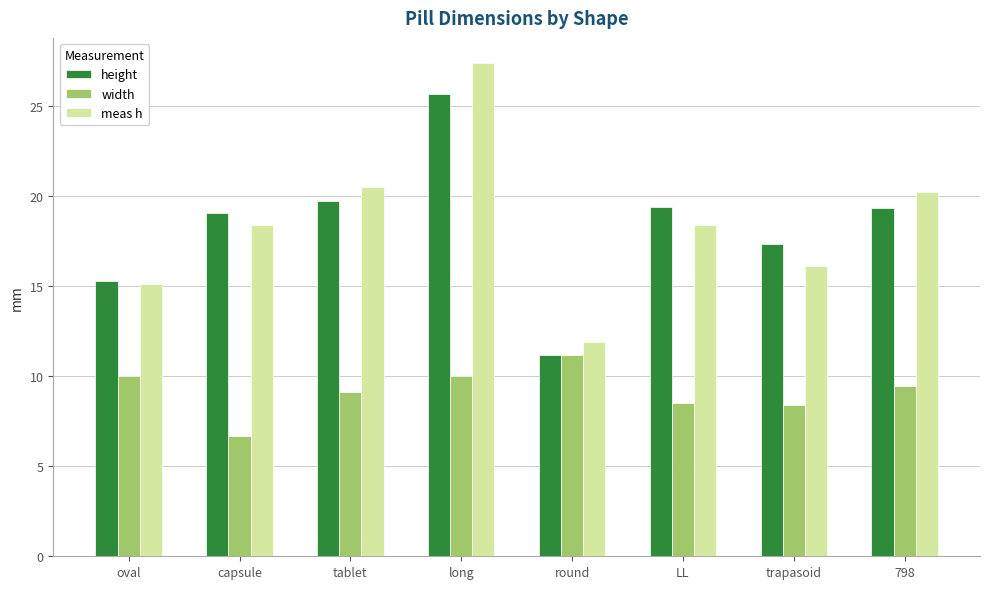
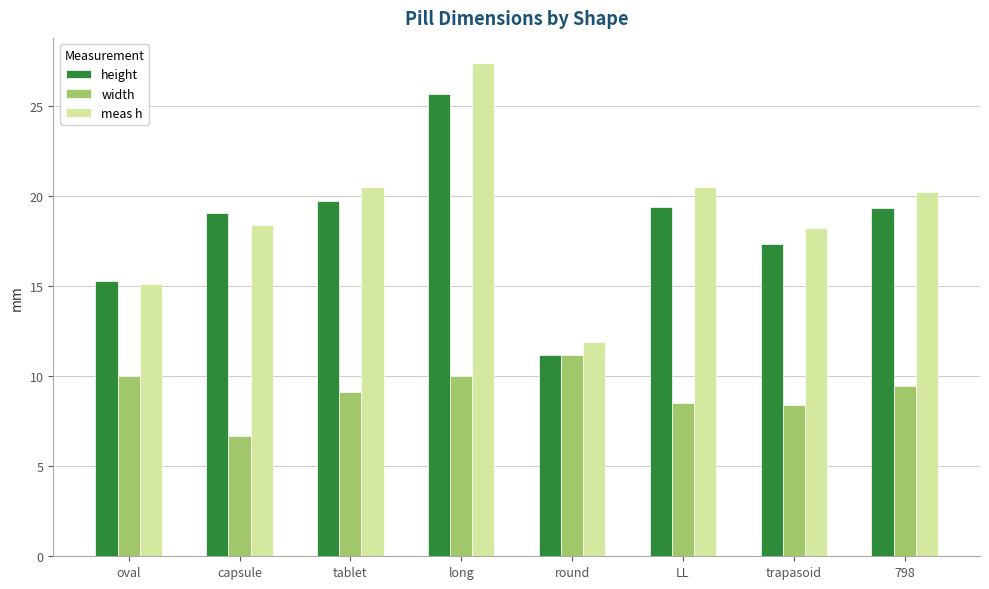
meas h, LL: 18.4 -> 20.5
meas h, trapasoid: 16.1 -> 18.2
